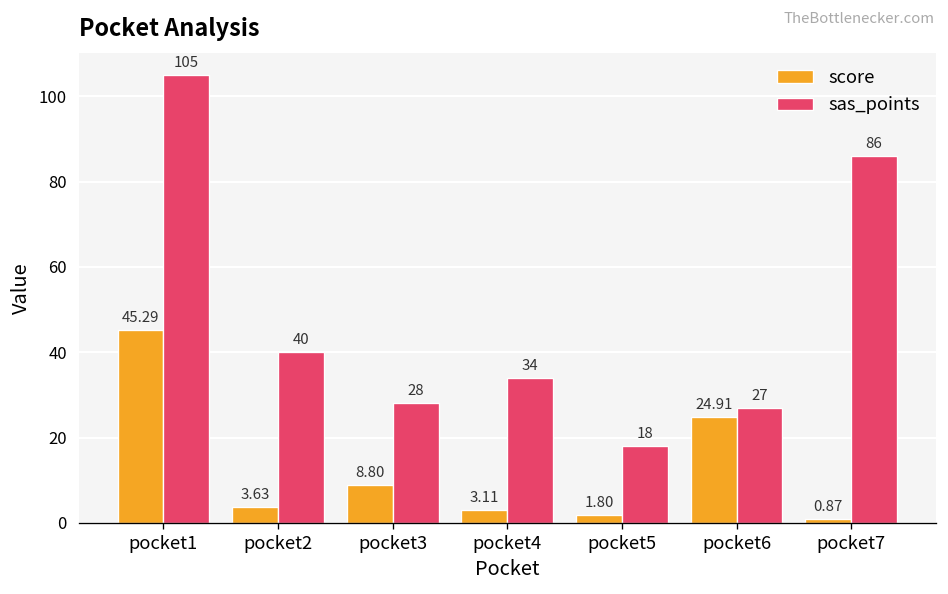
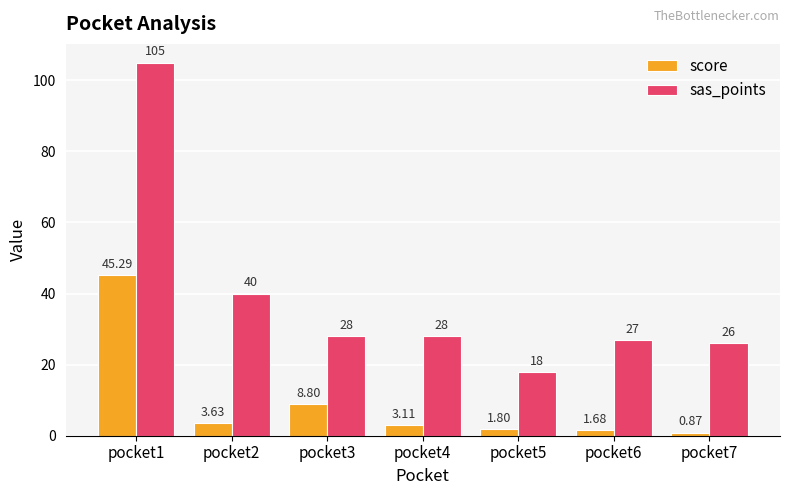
sas_points, pocket4: 34 -> 28
score, pocket6: 24.91 -> 1.68
sas_points, pocket7: 86 -> 26
